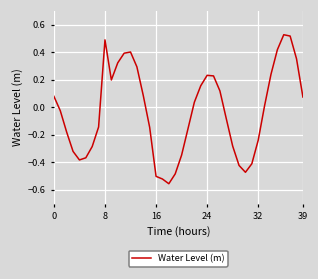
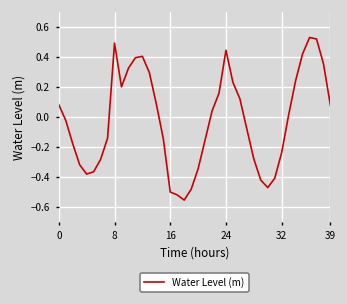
24: 0.23 -> 0.44
